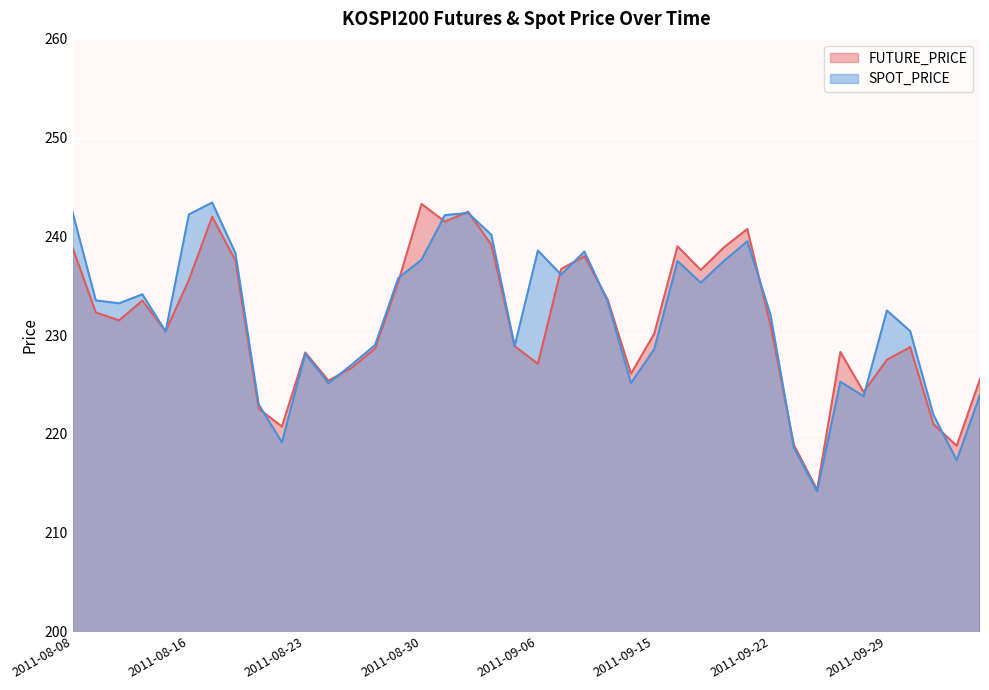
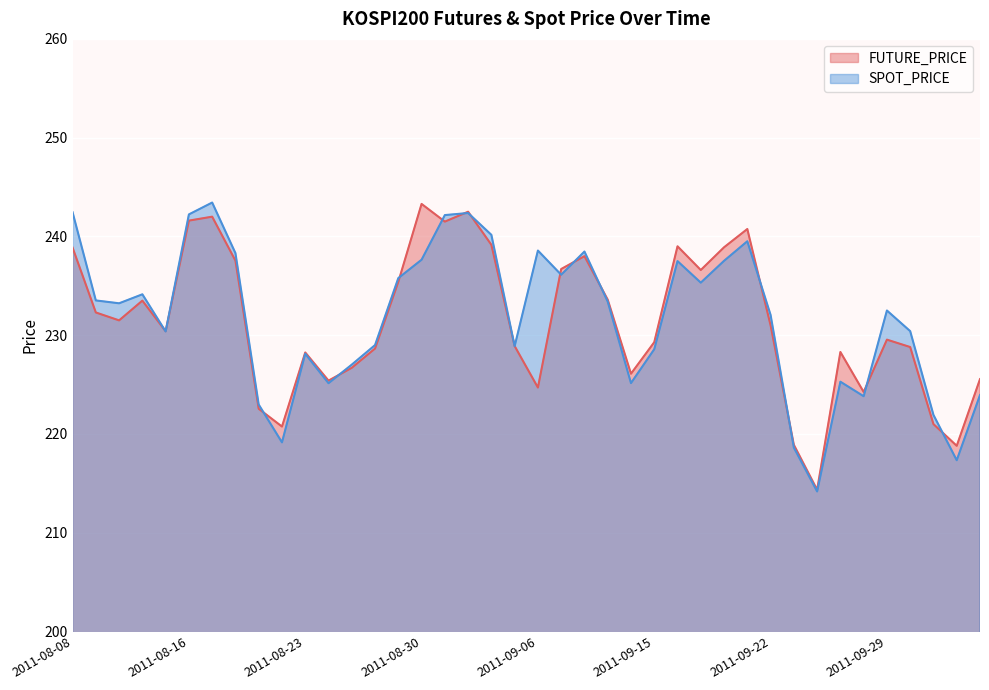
FUTURE_PRICE, 2011-08-16: 236 -> 242
FUTURE_PRICE, 2011-09-06: 227 -> 225
FUTURE_PRICE, 2011-09-15: 230 -> 229
FUTURE_PRICE, 2011-09-29: 228 -> 230
